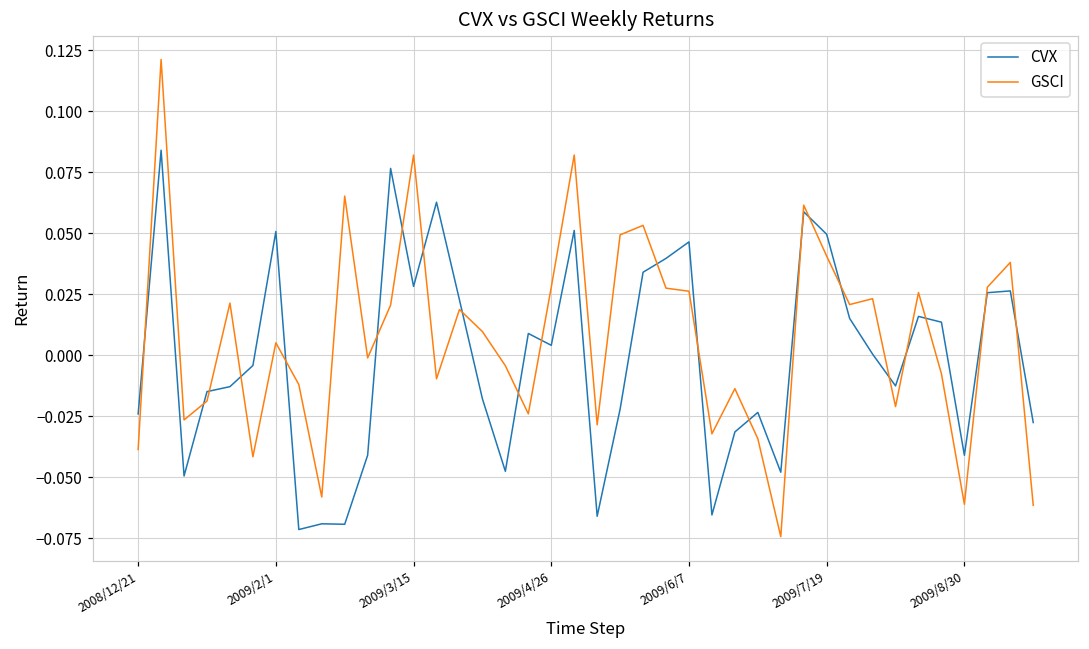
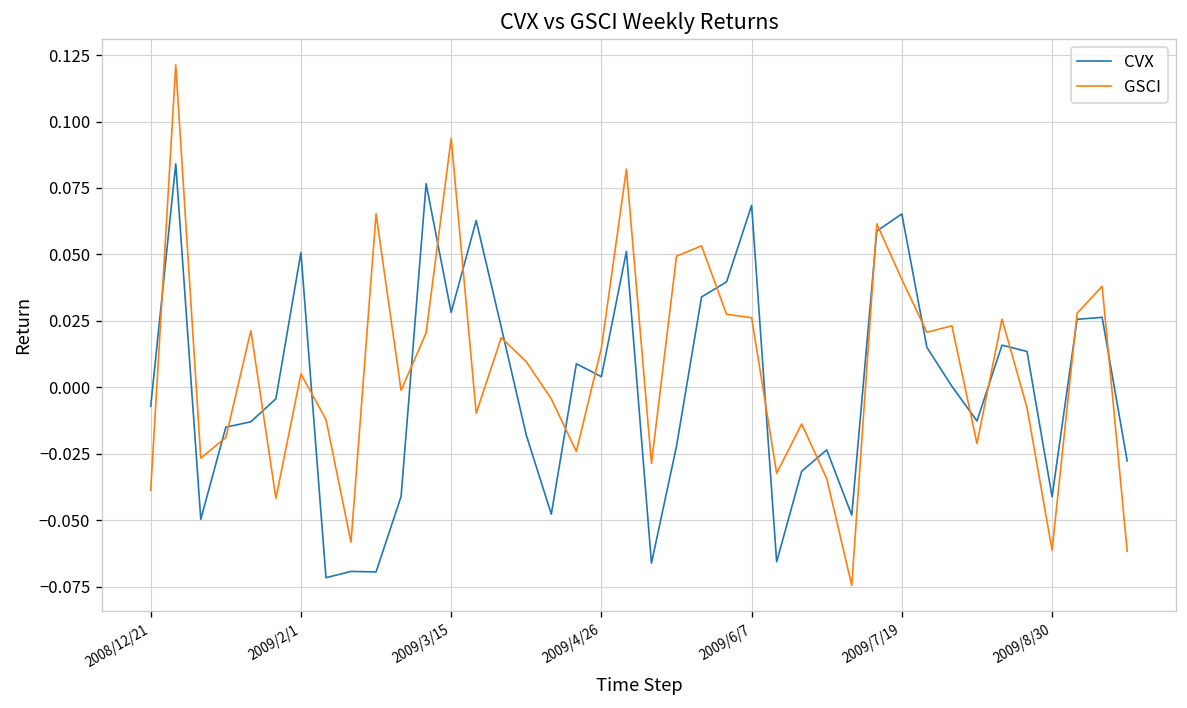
CVX, 2008/12/21: -0.024 -> -0.007
GSCI, 2009/3/15: 0.082 -> 0.094
GSCI, 2009/4/26: 0.028 -> 0.015
CVX, 2009/6/7: 0.046 -> 0.068
CVX, 2009/7/19: 0.050 -> 0.065
